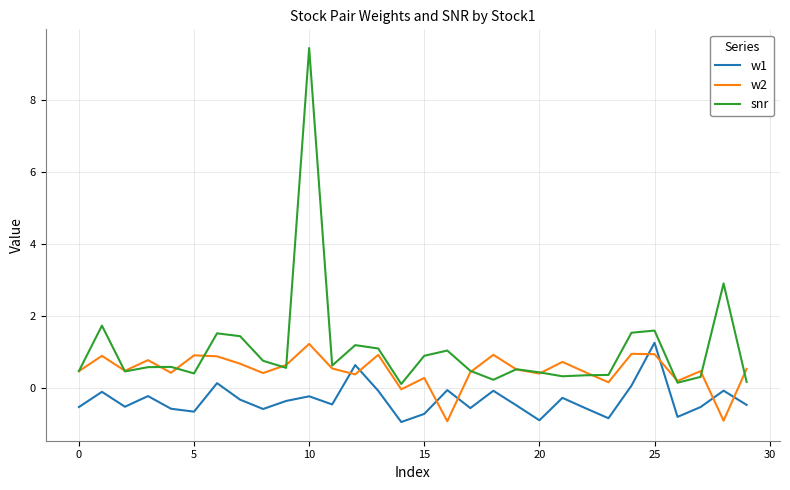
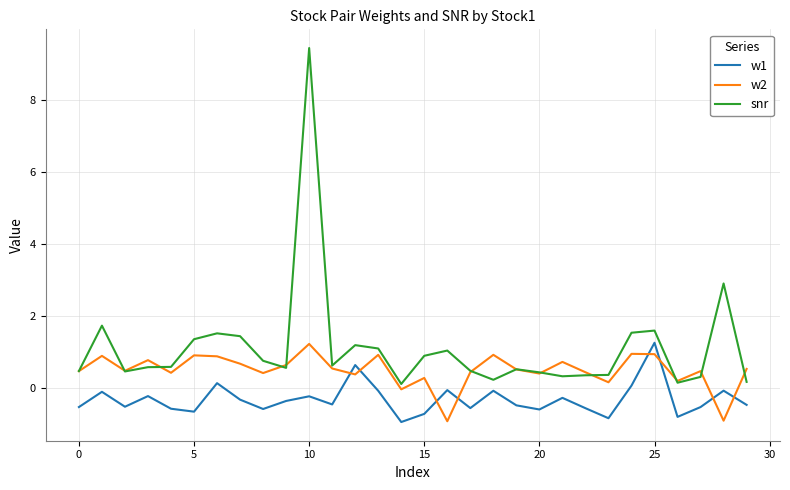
snr, 5: 0.4 -> 1.3
w1, 20: -0.9 -> -0.6
